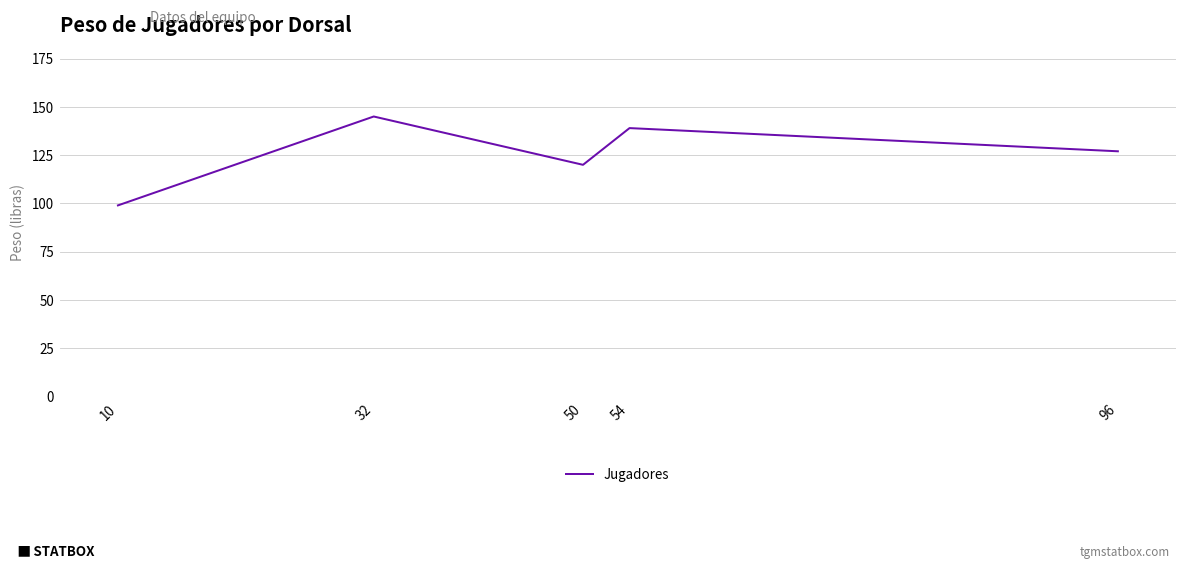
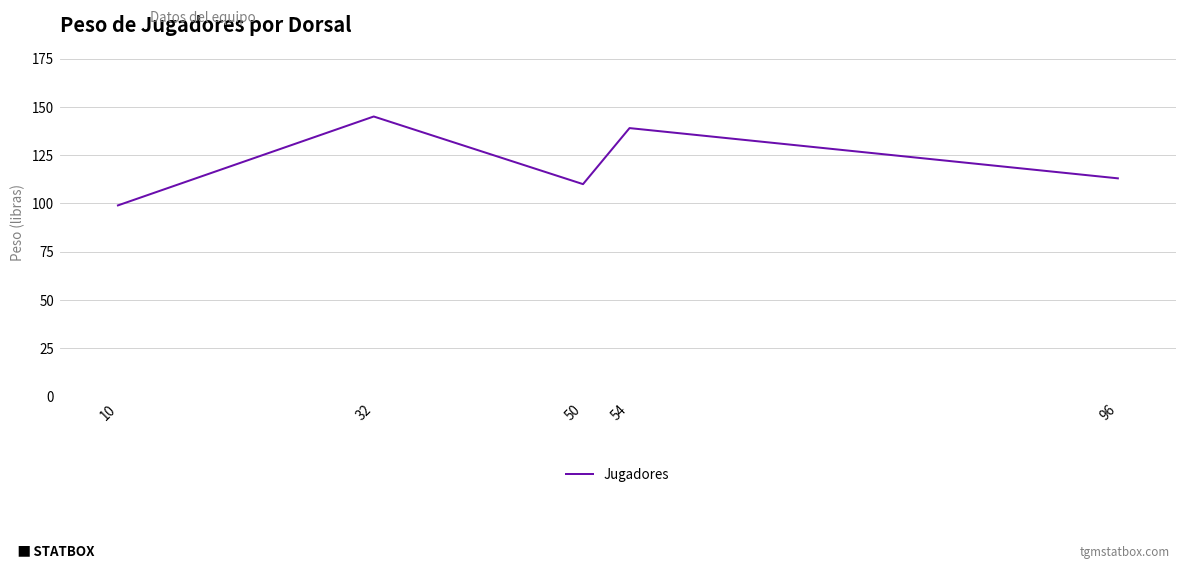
50: 120 -> 110
96: 127 -> 113
